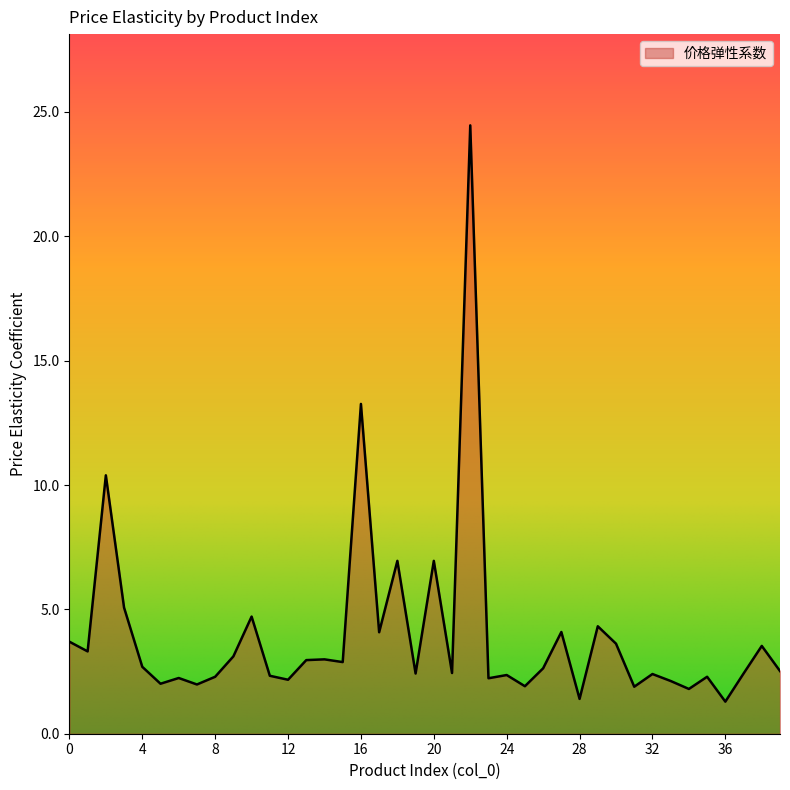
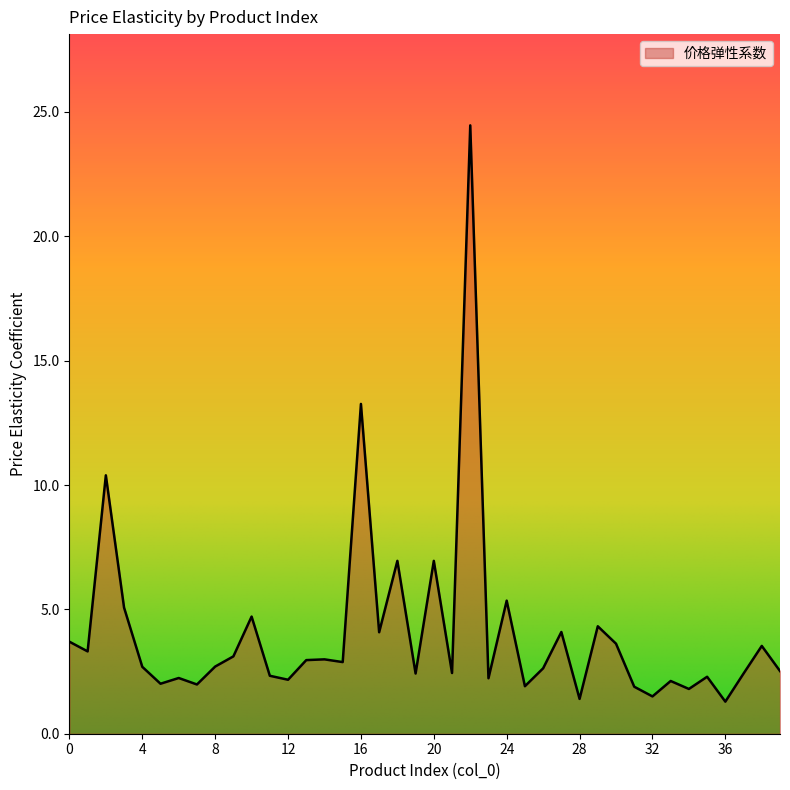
8: 2.3 -> 2.7
24: 2.4 -> 5.4
32: 2.4 -> 1.5
